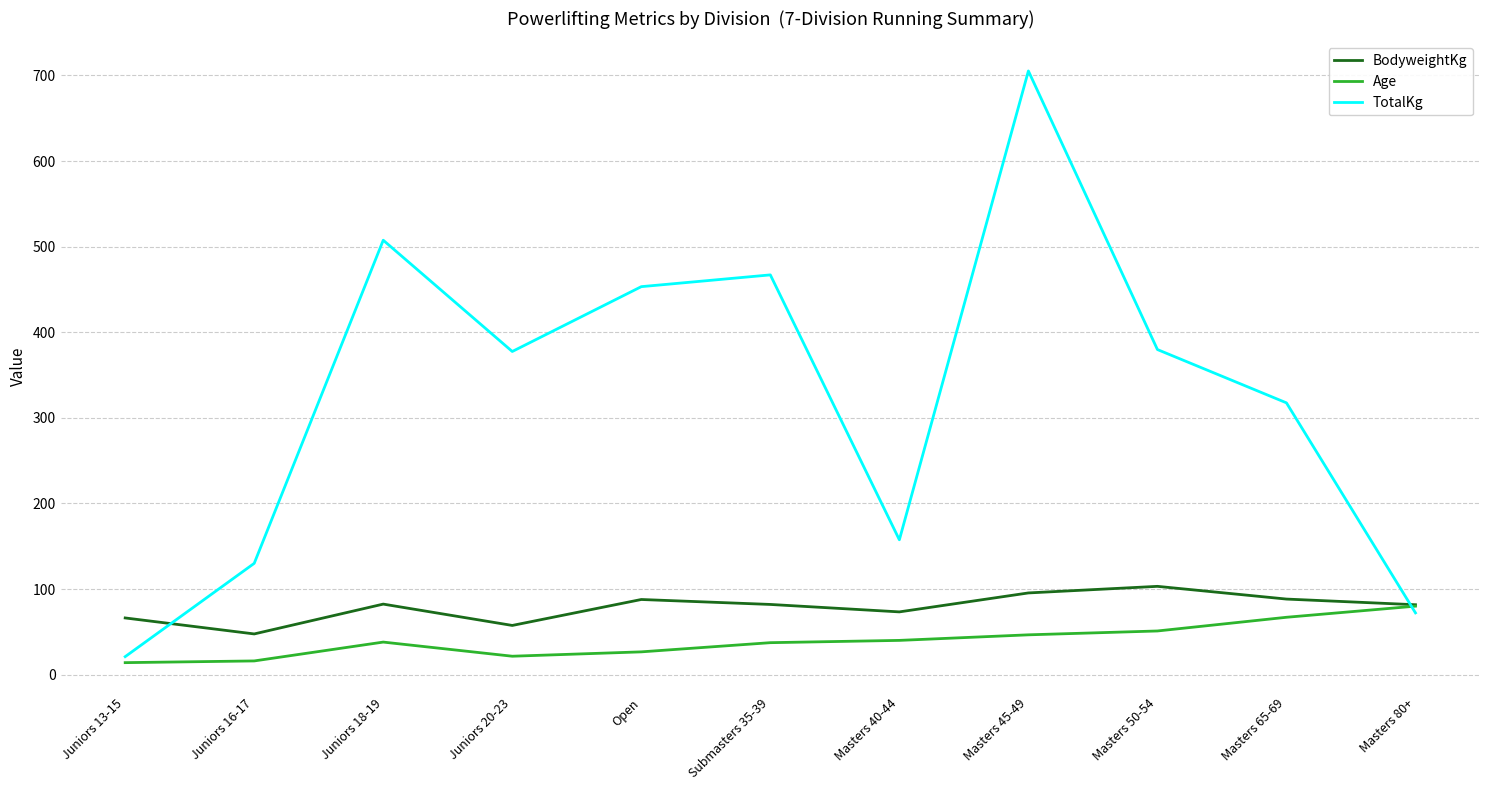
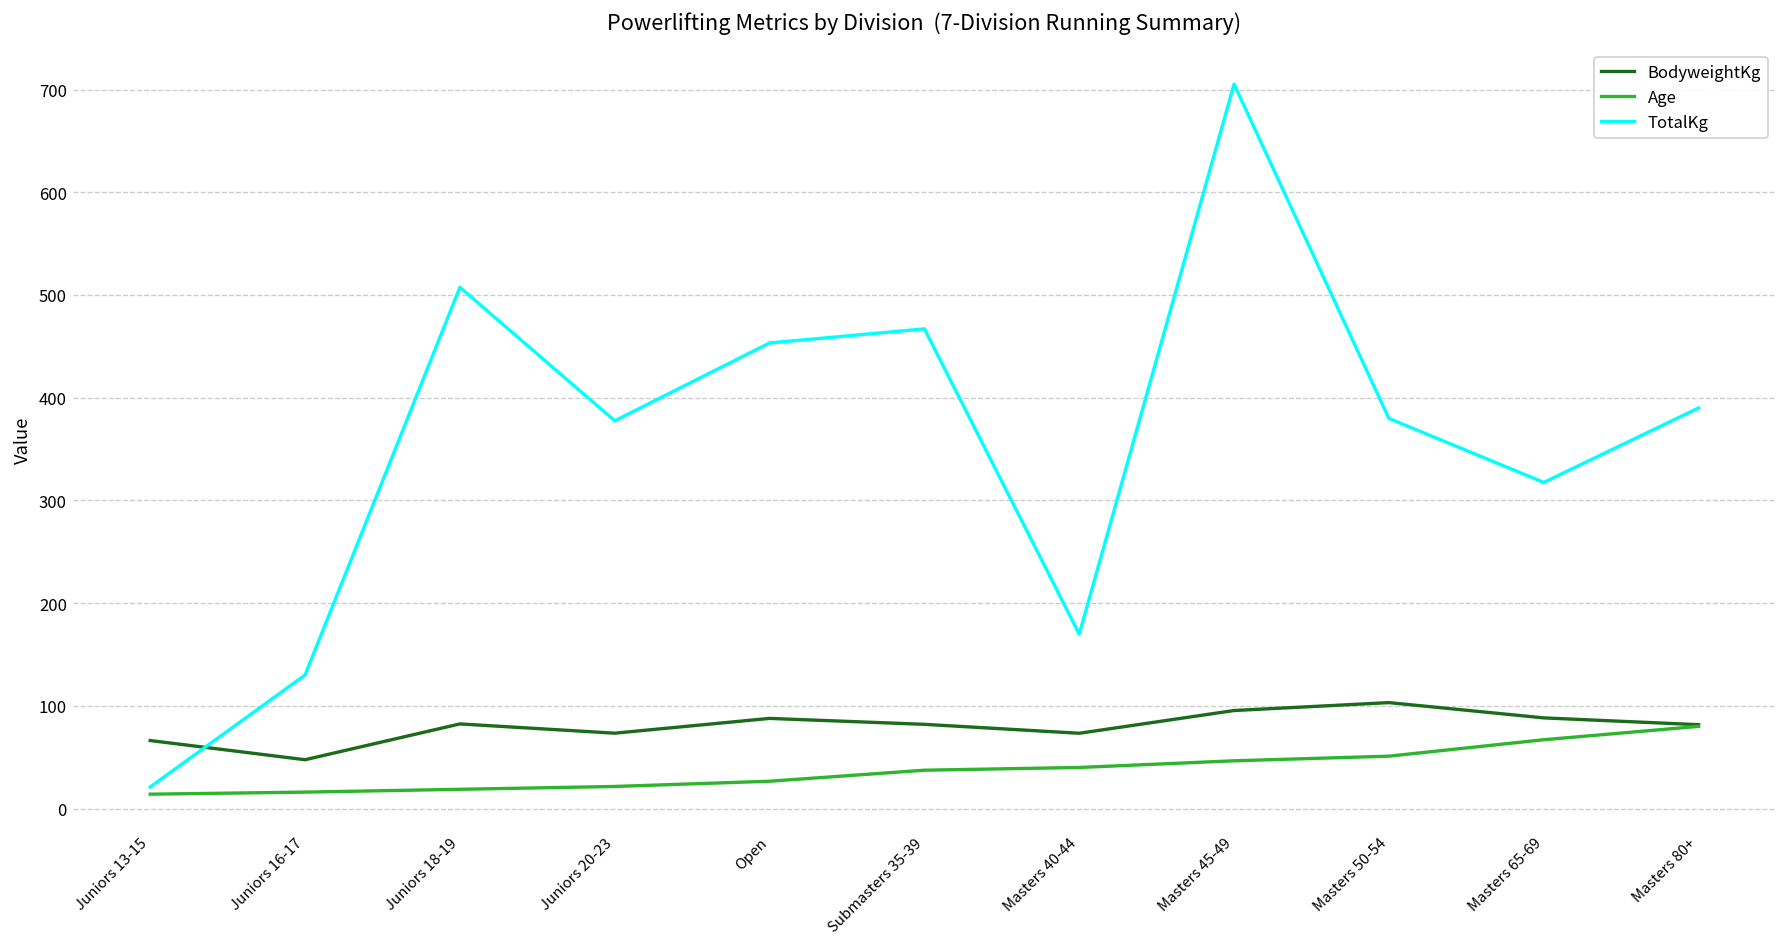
Age, Juniors 18-19: 40 -> 20
BodyweightKg, Juniors 20-23: 60 -> 70
TotalKg, Masters 40-44: 160 -> 170
TotalKg, Masters 80+: 70 -> 390
